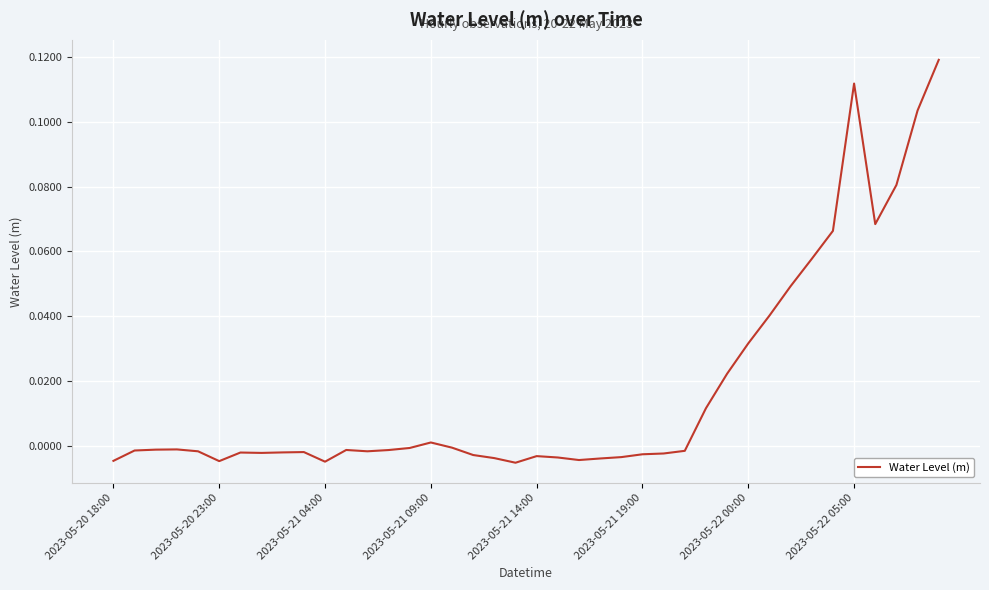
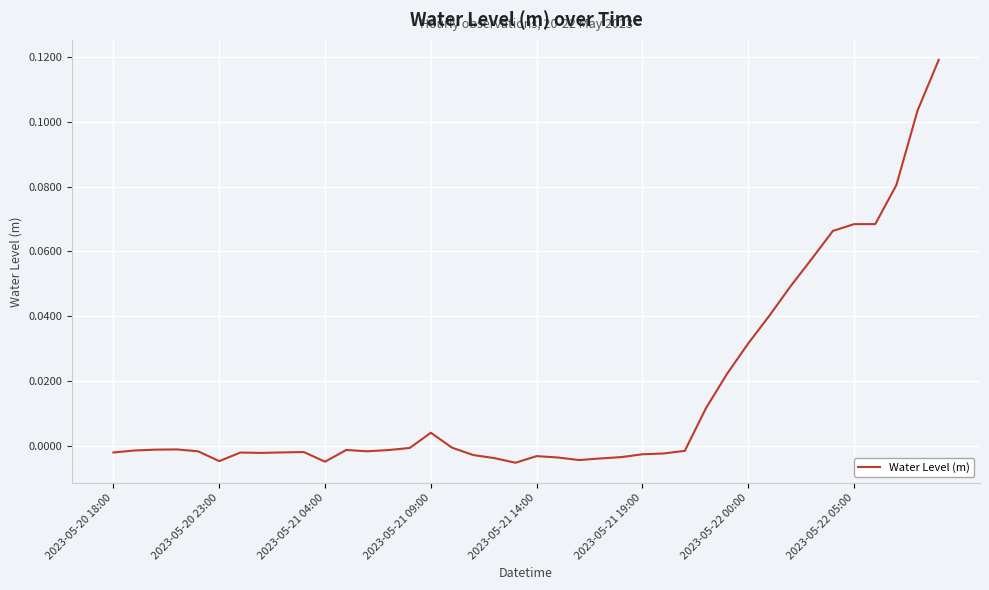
2023-05-20 18:00: -0.005 -> -0.002
2023-05-21 09:00: 0.001 -> 0.004
2023-05-22 05:00: 0.112 -> 0.068
